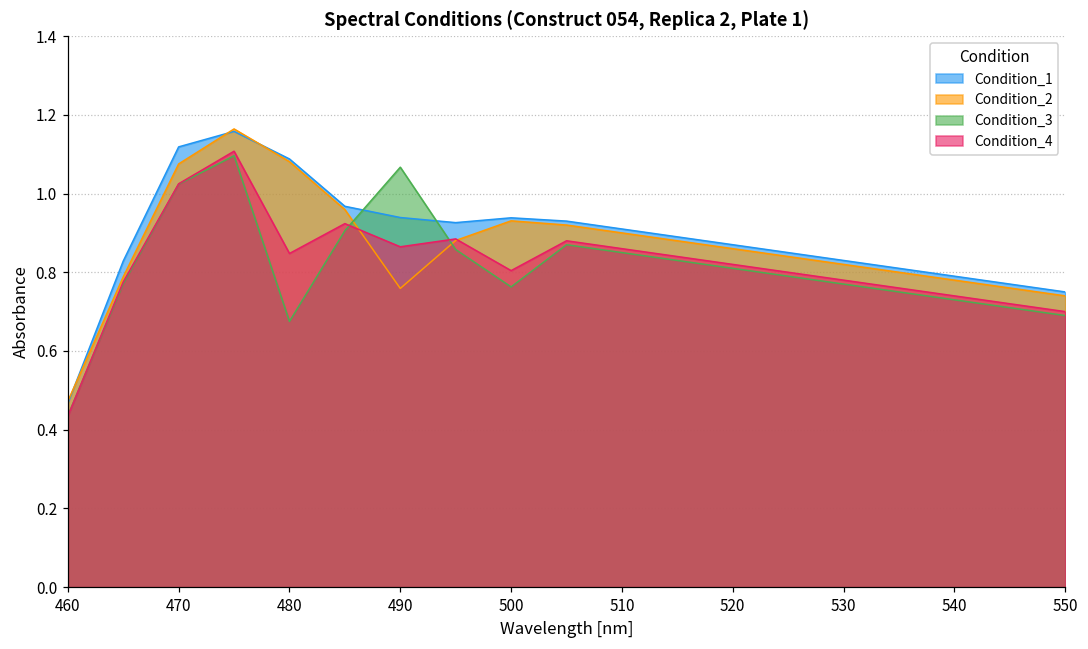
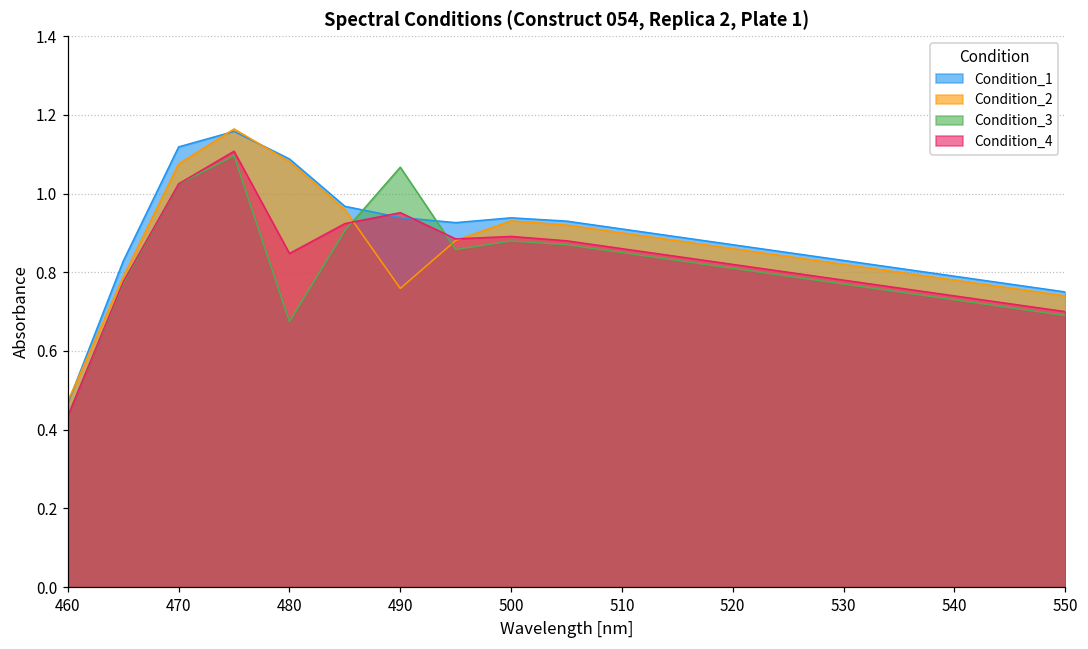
Condition_4, 490: 0.86 -> 0.95
Condition_3, 500: 0.76 -> 0.88
Condition_4, 500: 0.80 -> 0.89
